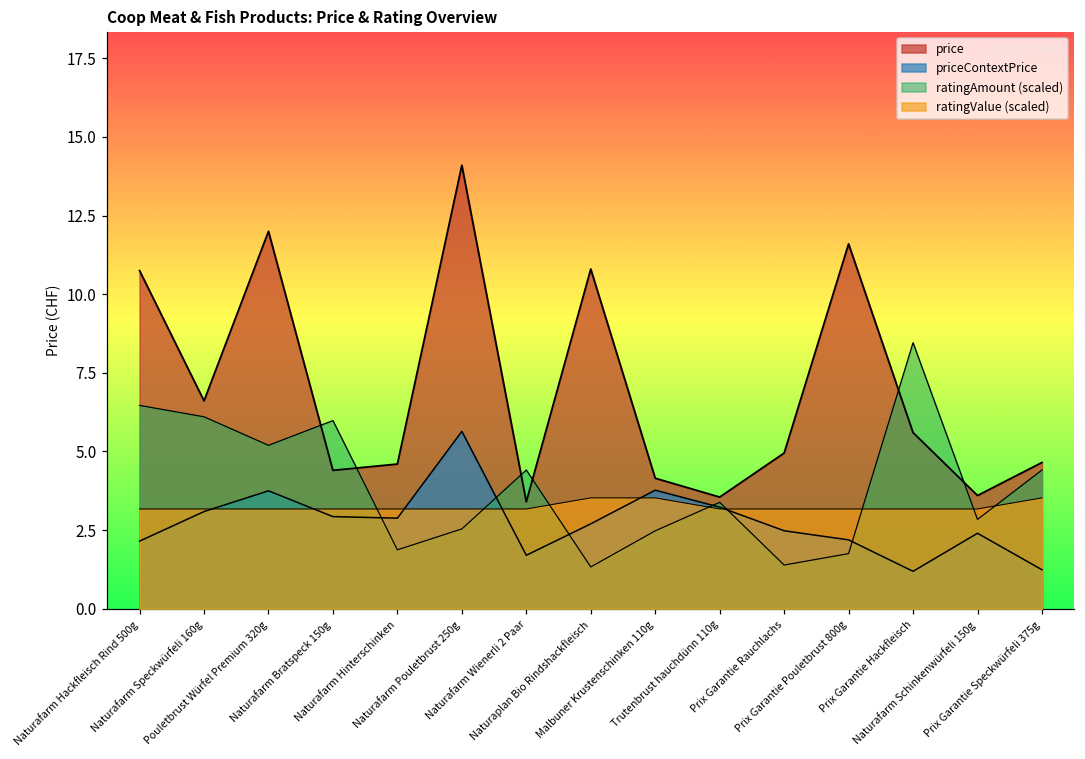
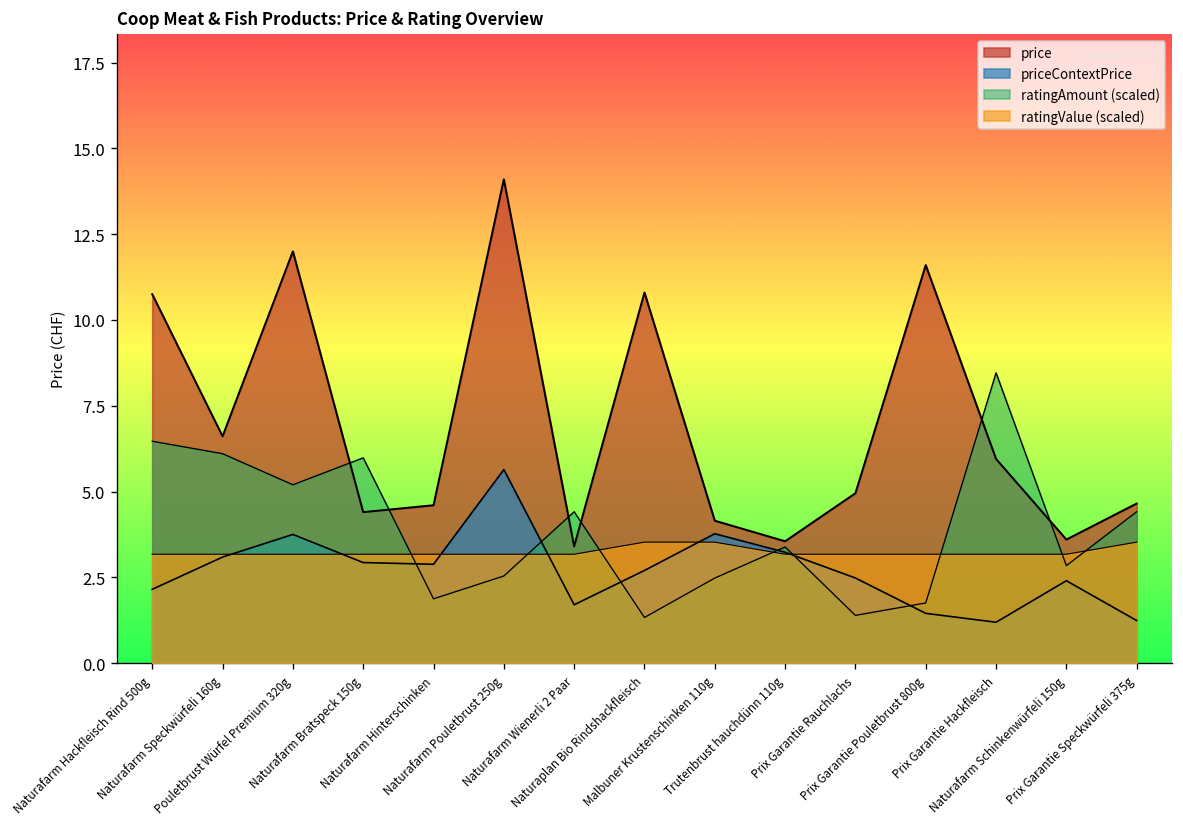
priceContextPrice, Prix Garantie Pouletbrust 800g: 2.2 -> 1.5
price, Prix Garantie Hackfleisch: 5.6 -> 6.0
